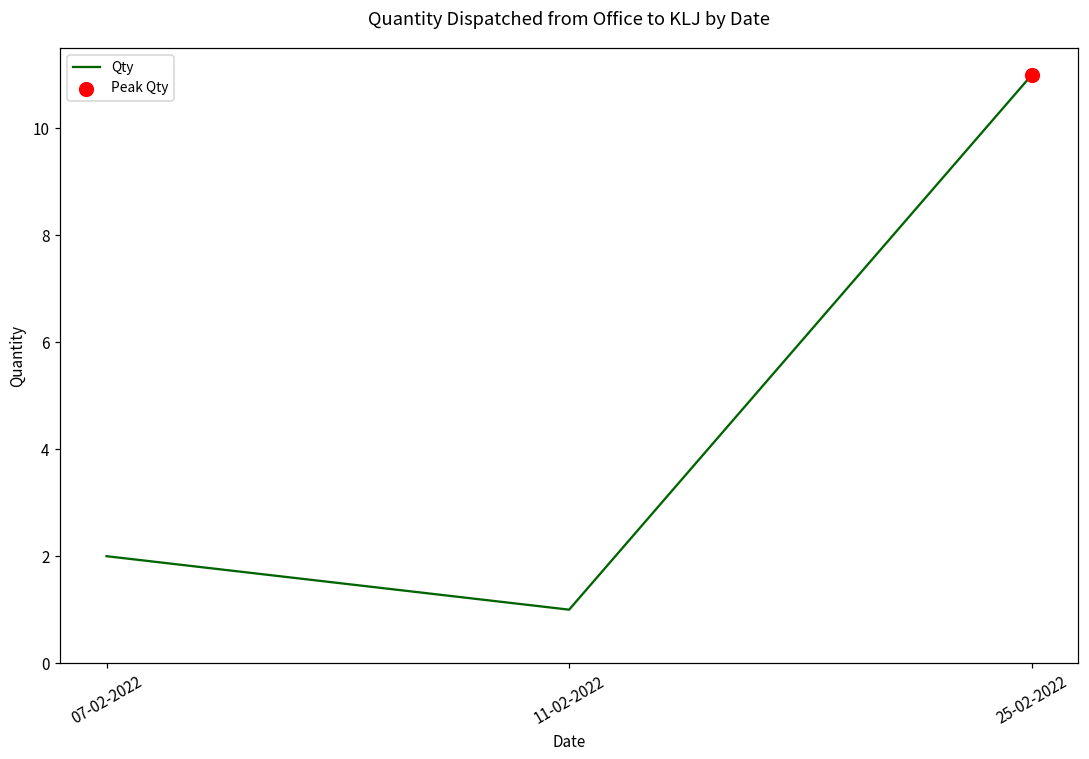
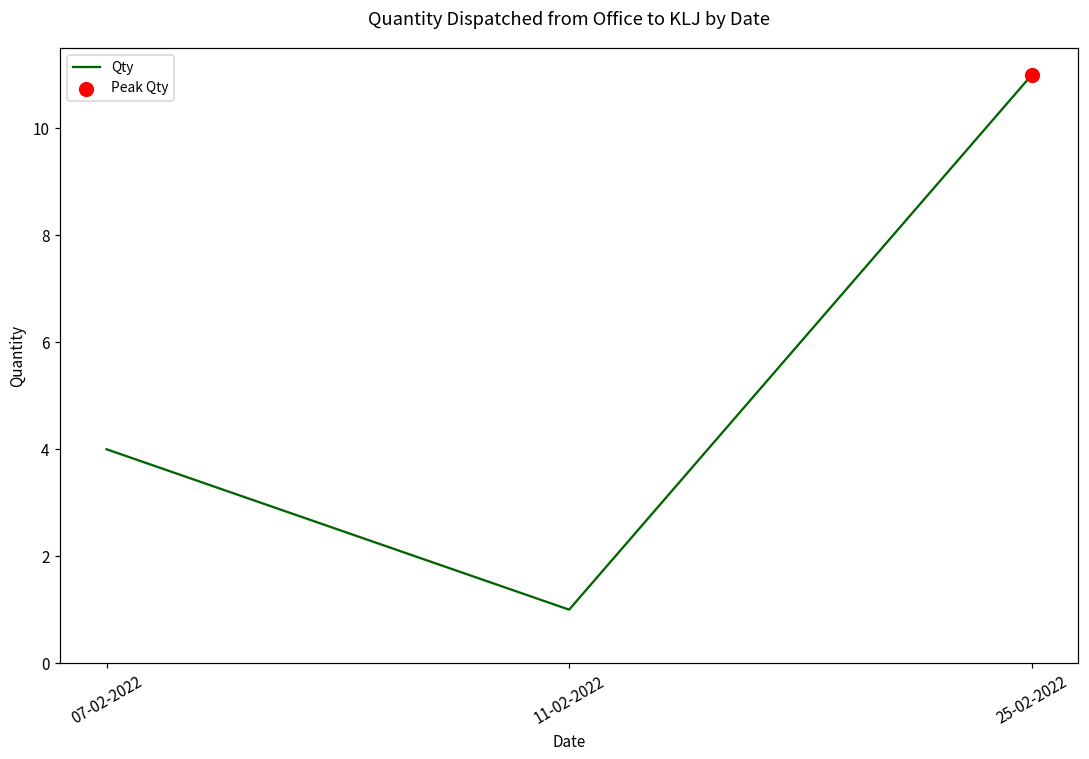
Qty, 07-02-2022: 2 -> 4
